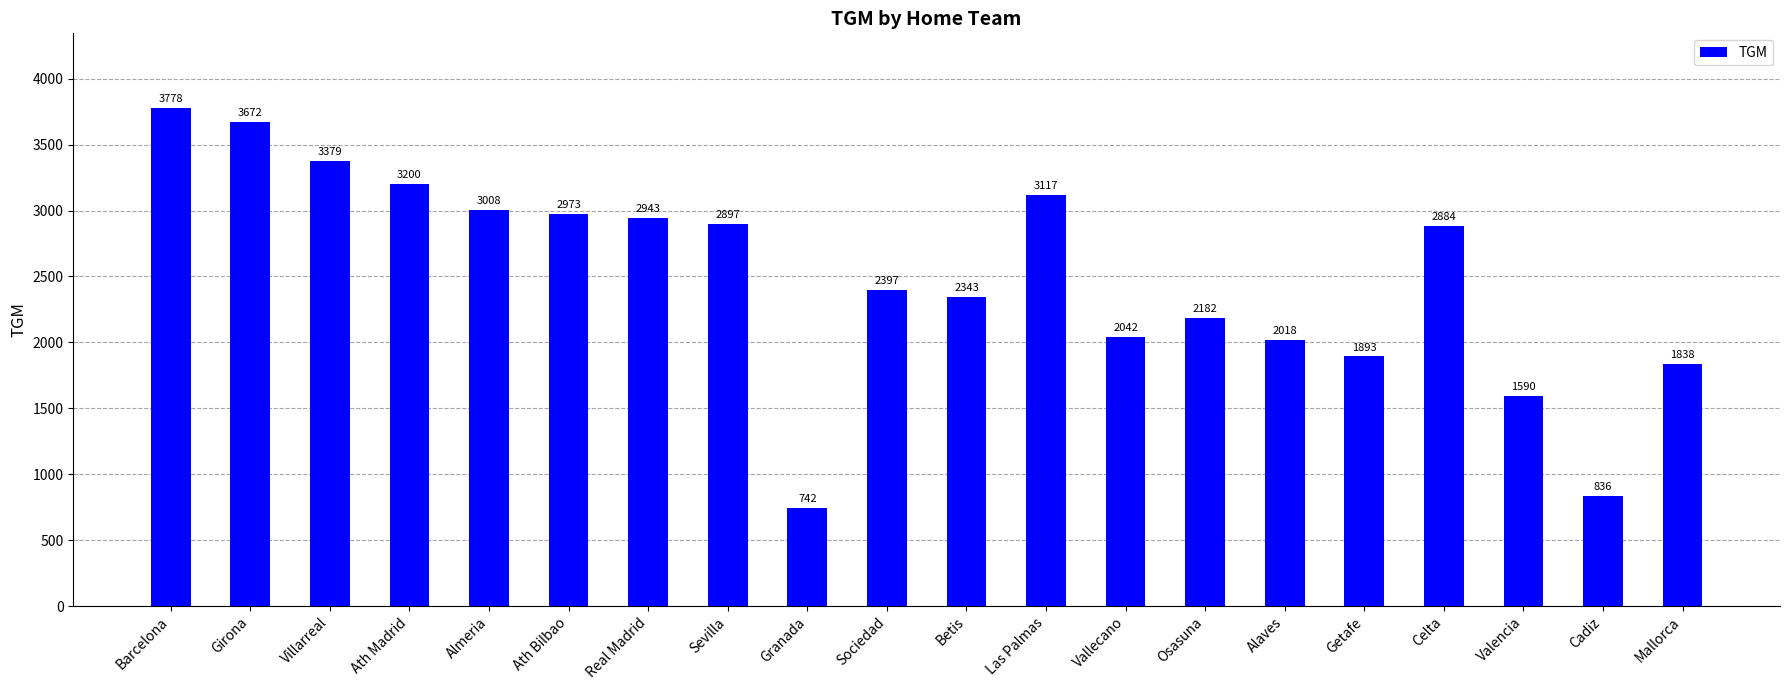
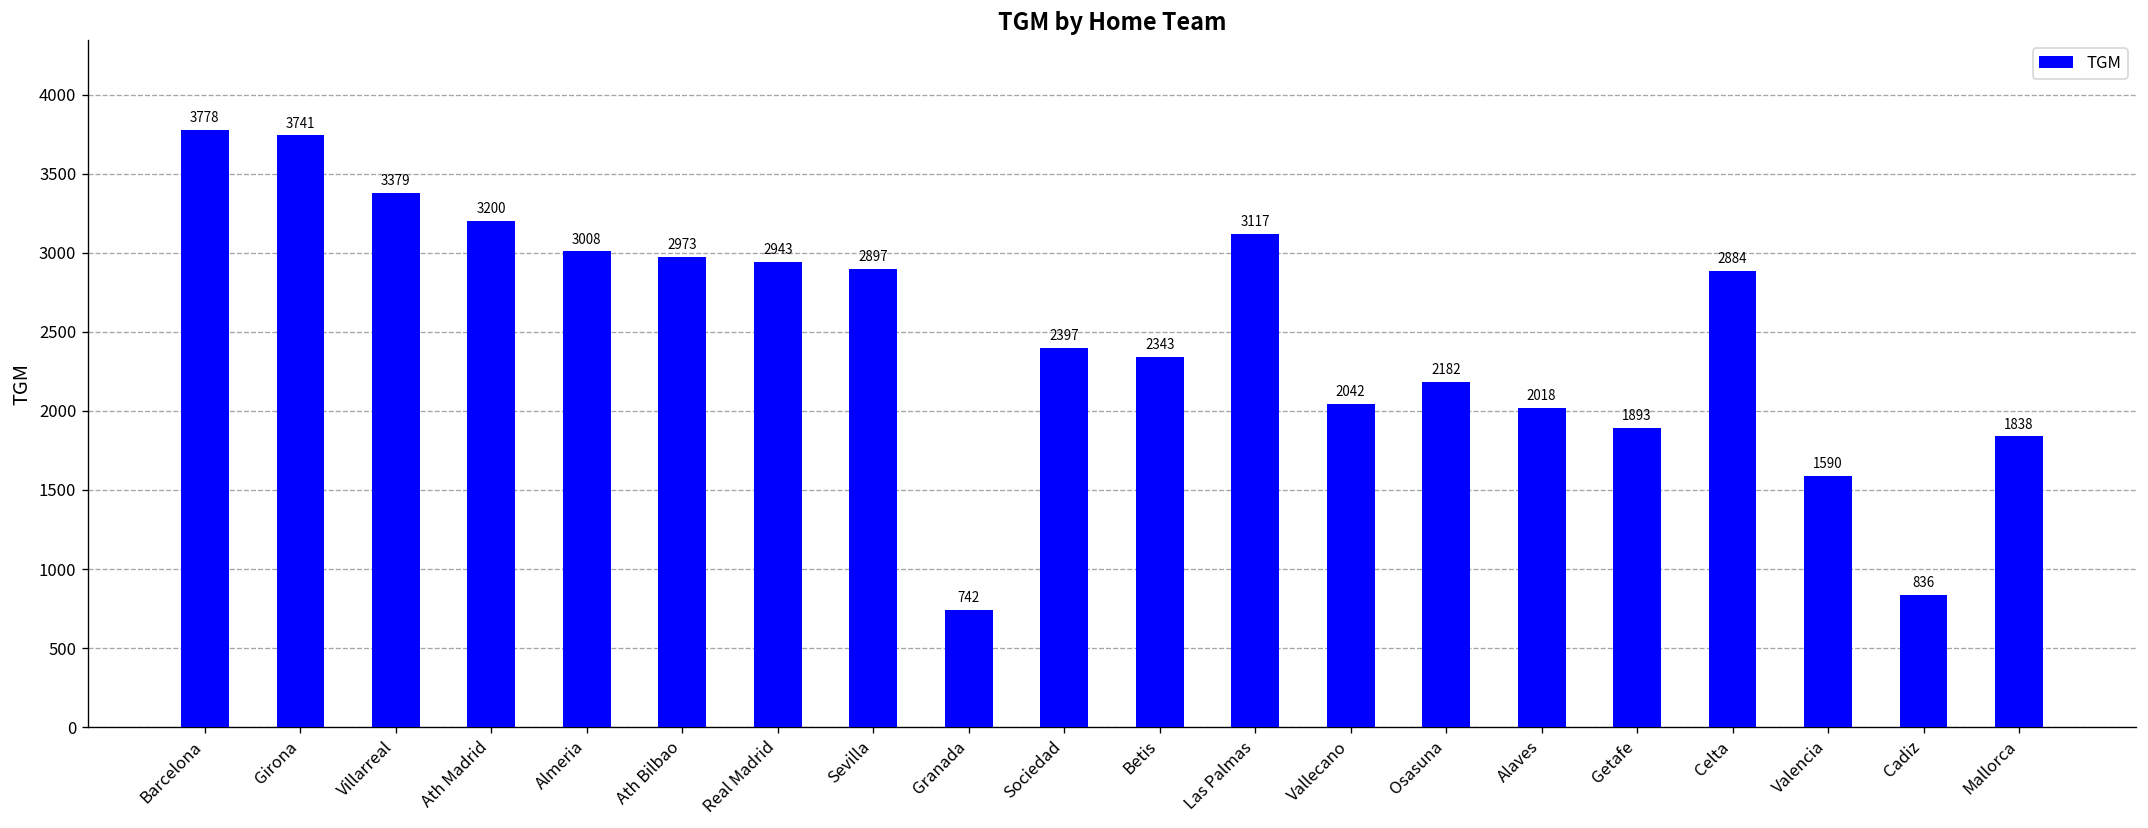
Girona: 3672 -> 3741
